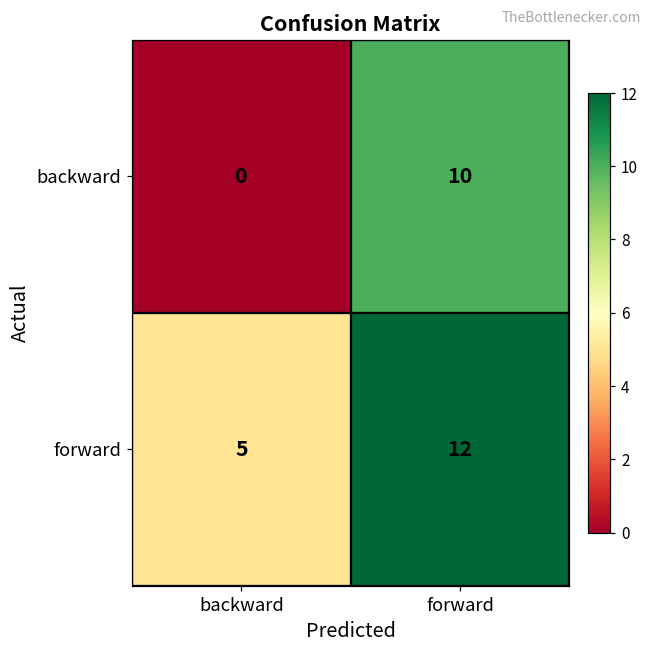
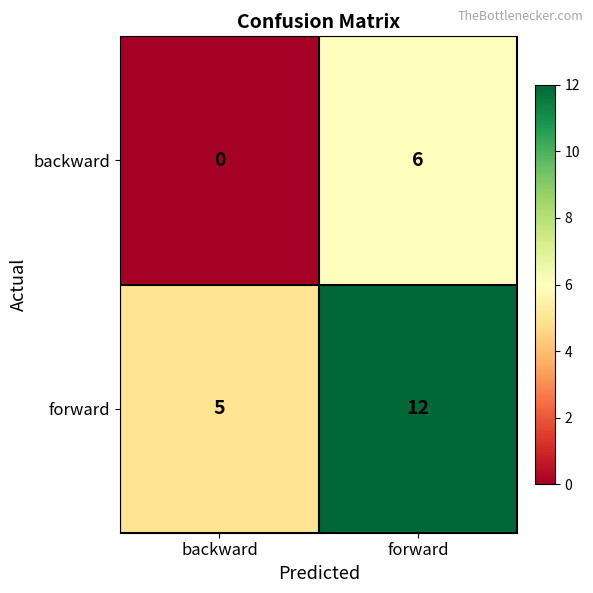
backward, forward: 10 -> 6
